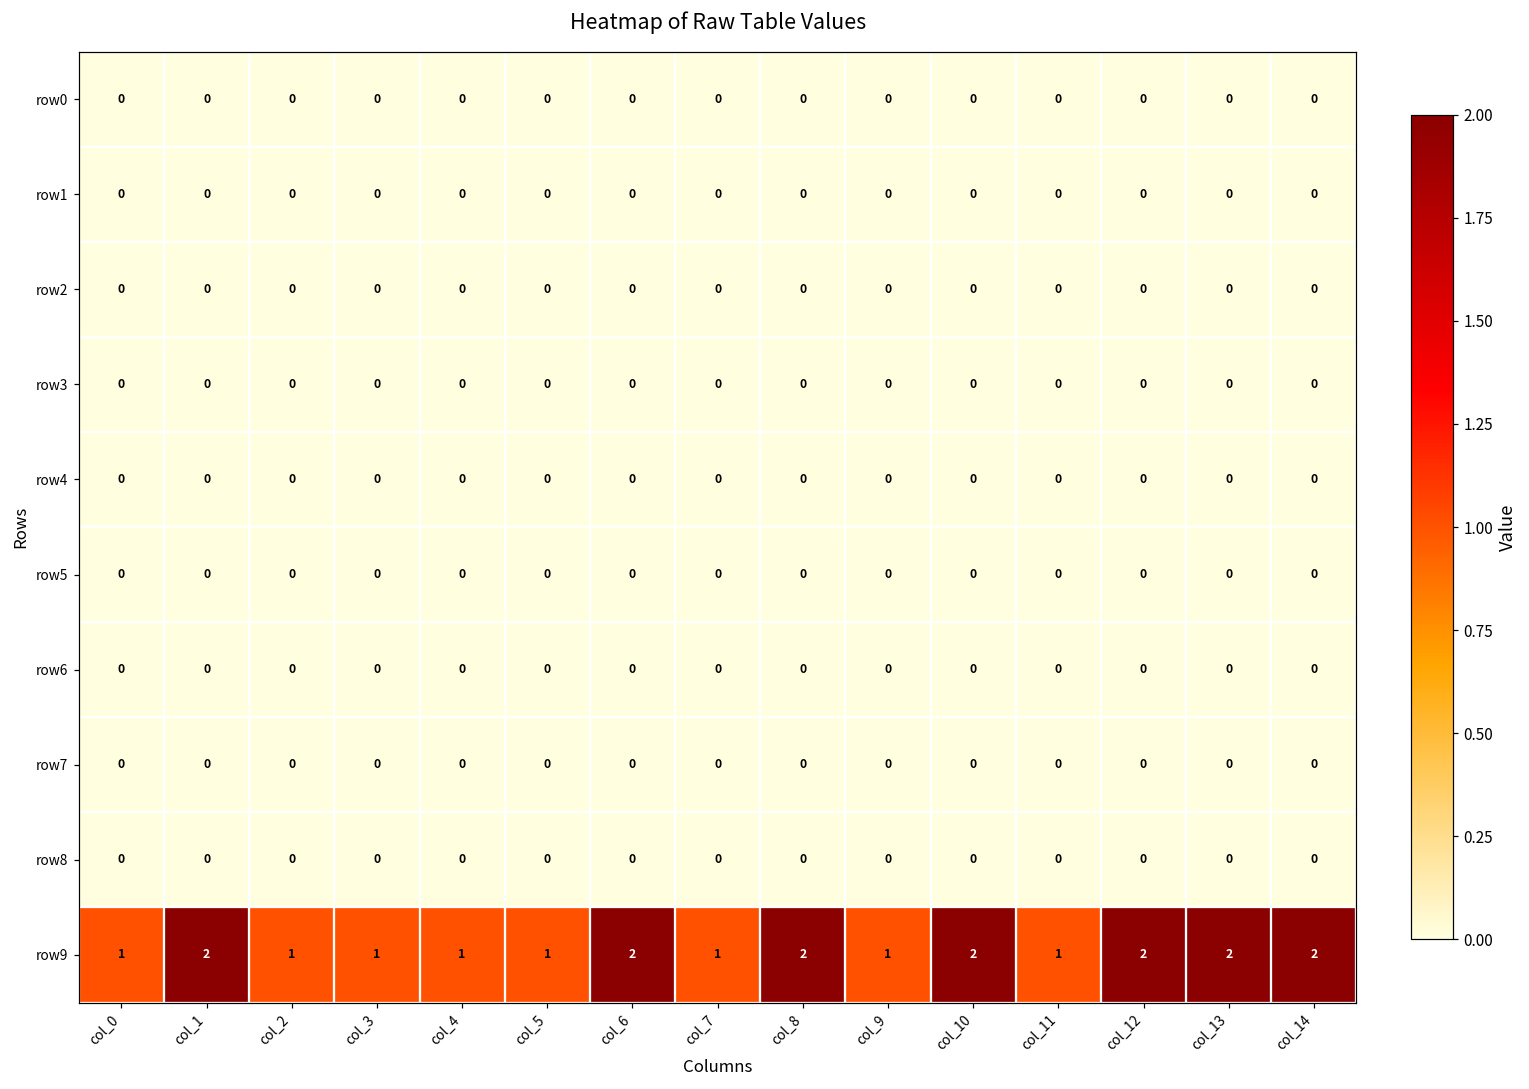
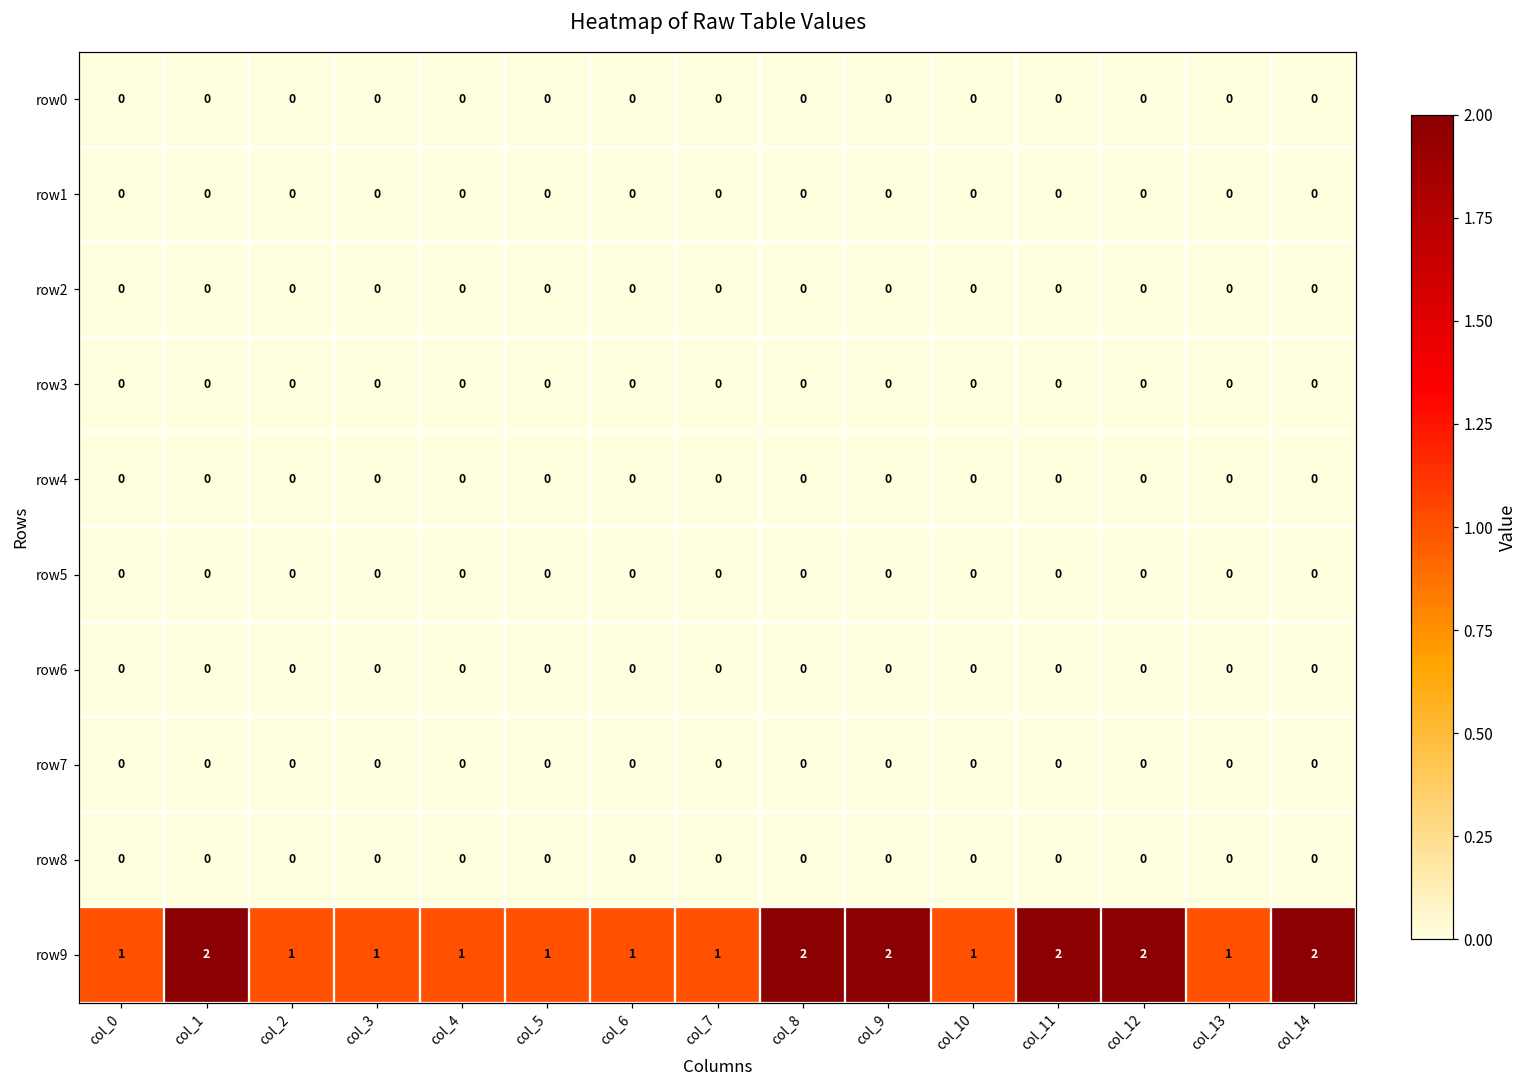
row9, col_6: 2 -> 1
row9, col_9: 1 -> 2
row9, col_10: 2 -> 1
row9, col_11: 1 -> 2
row9, col_13: 2 -> 1
